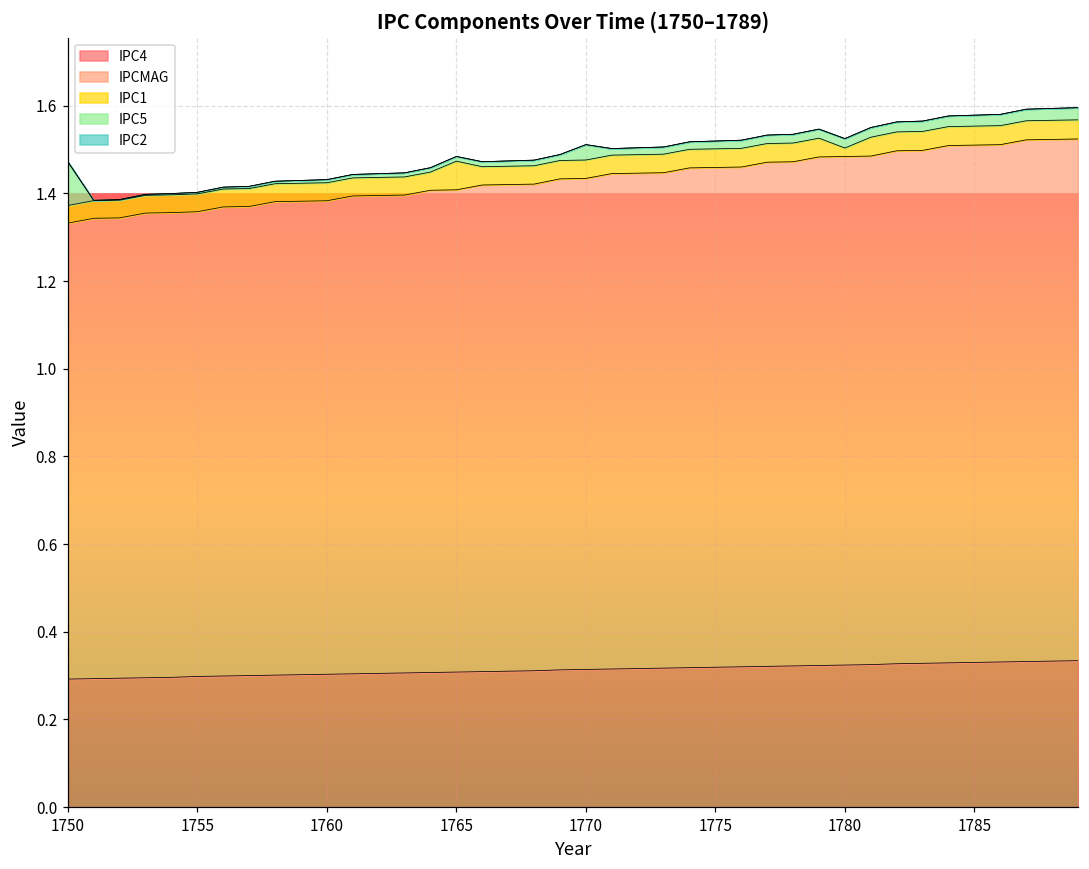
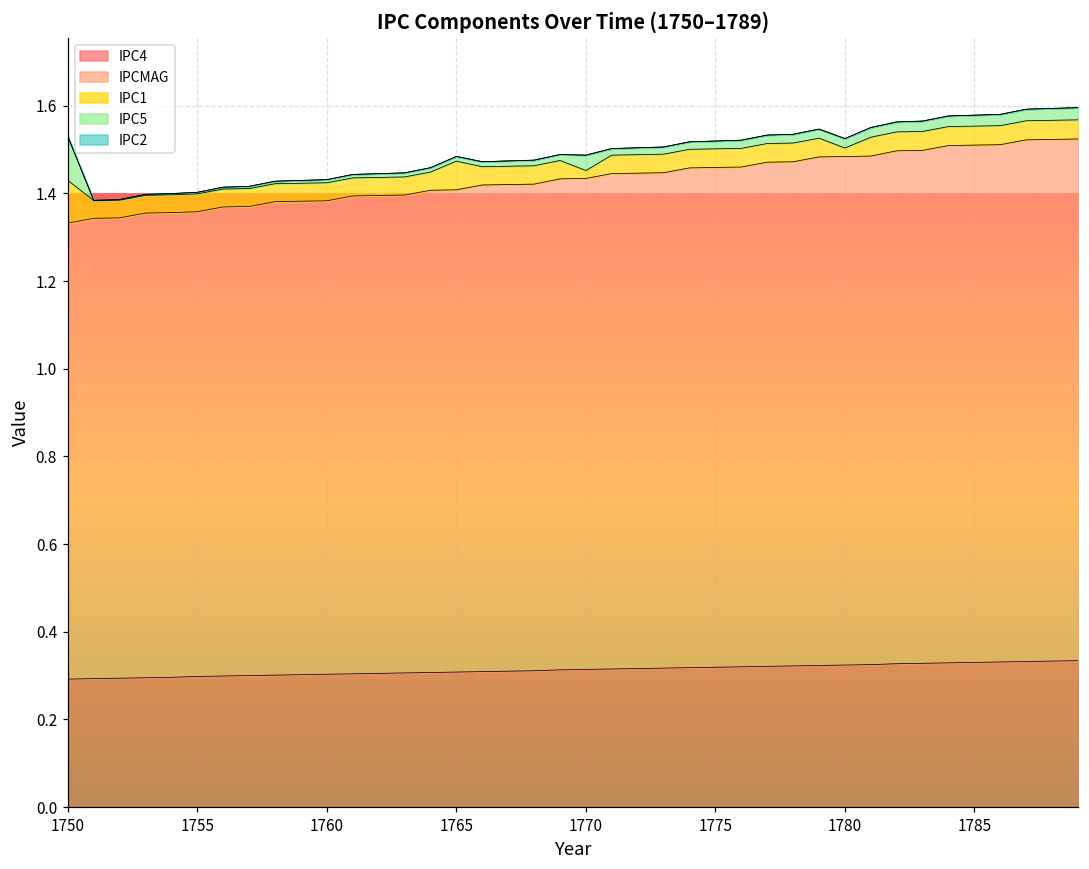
IPC1, 1750: 0.04 -> 0.10
IPC1, 1770: 0.04 -> 0.02
